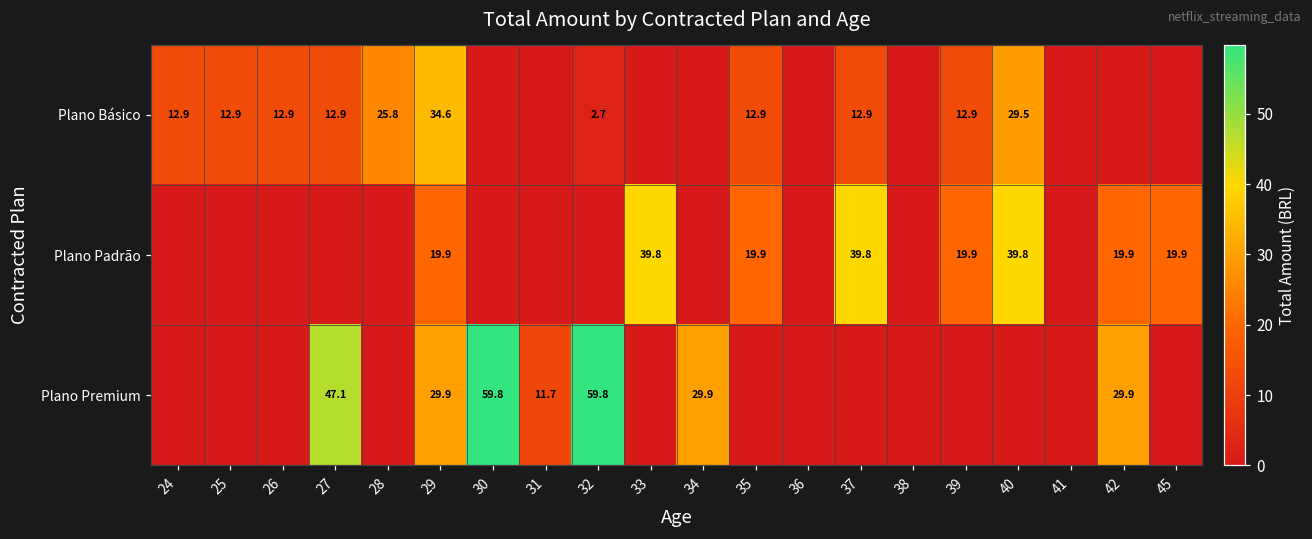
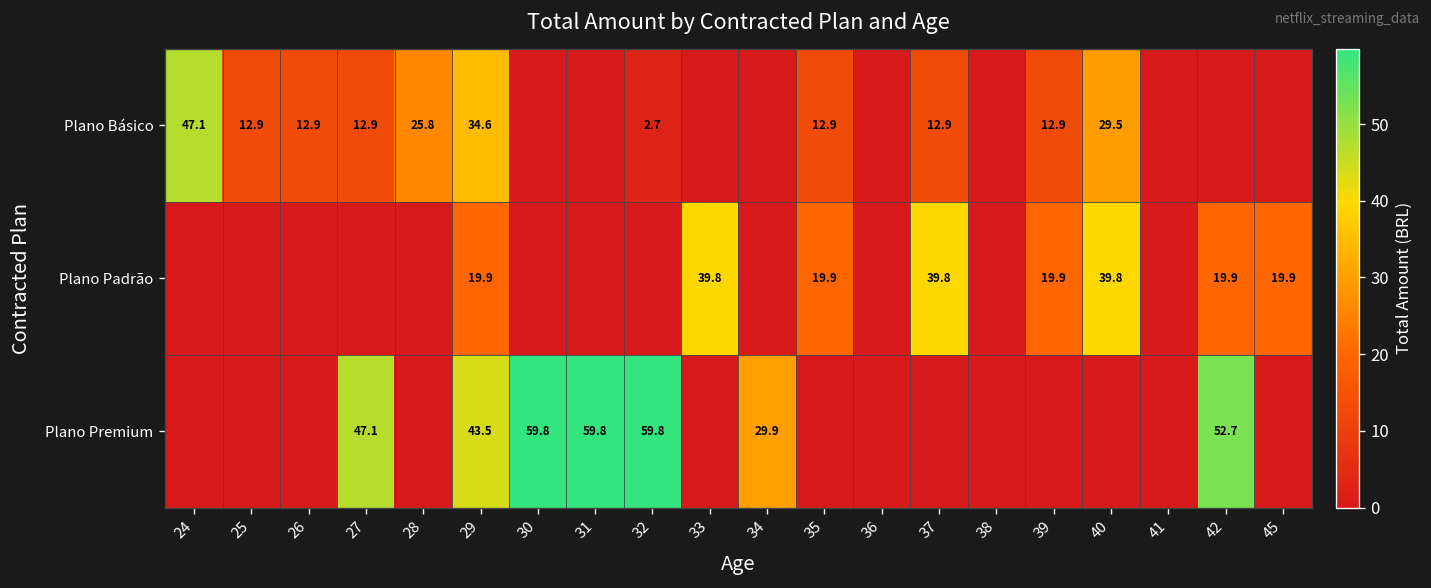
Plano Básico, 24: 12.9 -> 47.1
Plano Premium, 29: 29.9 -> 43.5
Plano Premium, 31: 11.7 -> 59.8
Plano Premium, 42: 29.9 -> 52.7
